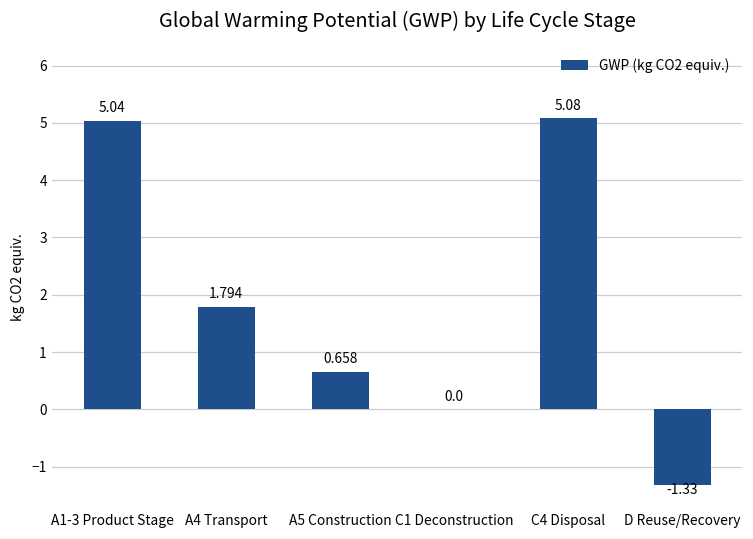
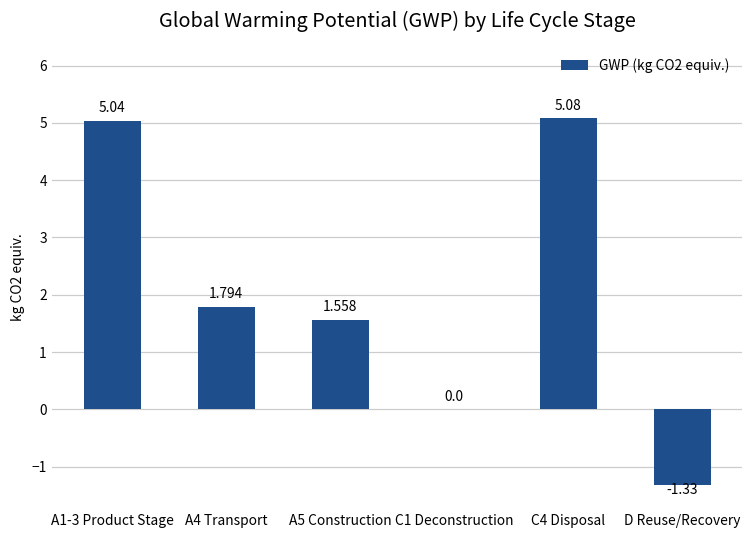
A5 Construction: 0.658 -> 1.558
